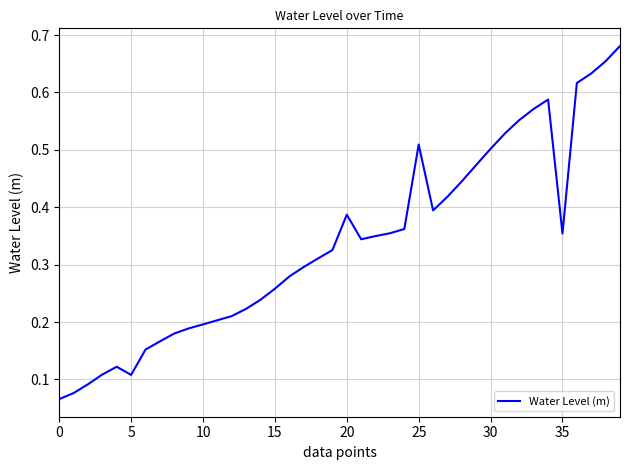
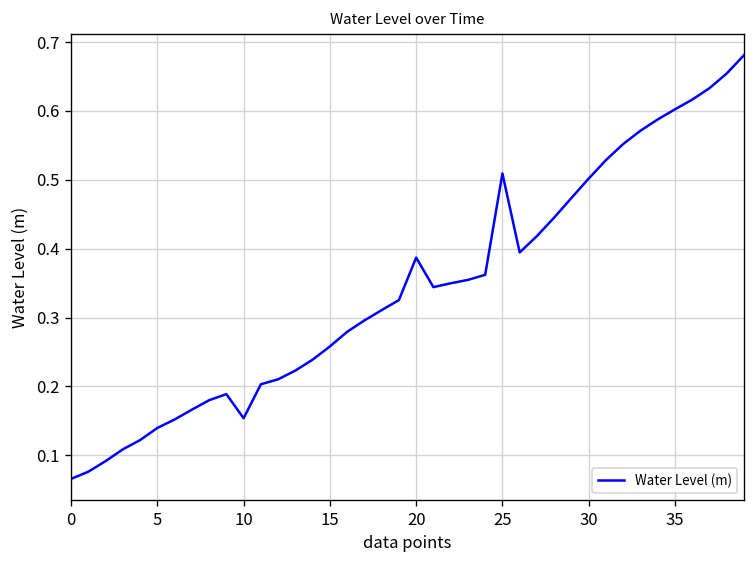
5: 0.11 -> 0.14
10: 0.20 -> 0.15
35: 0.35 -> 0.60
